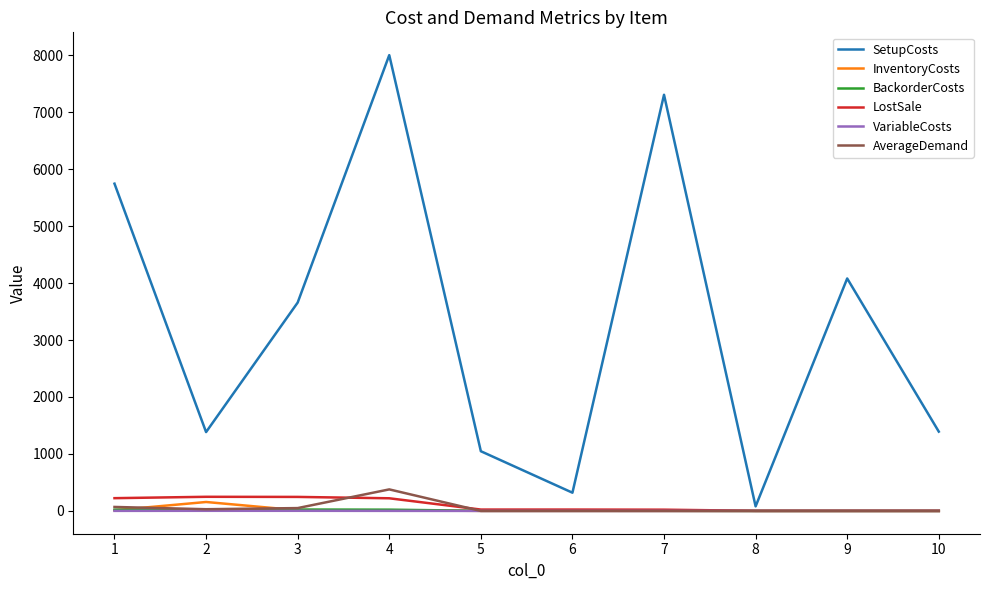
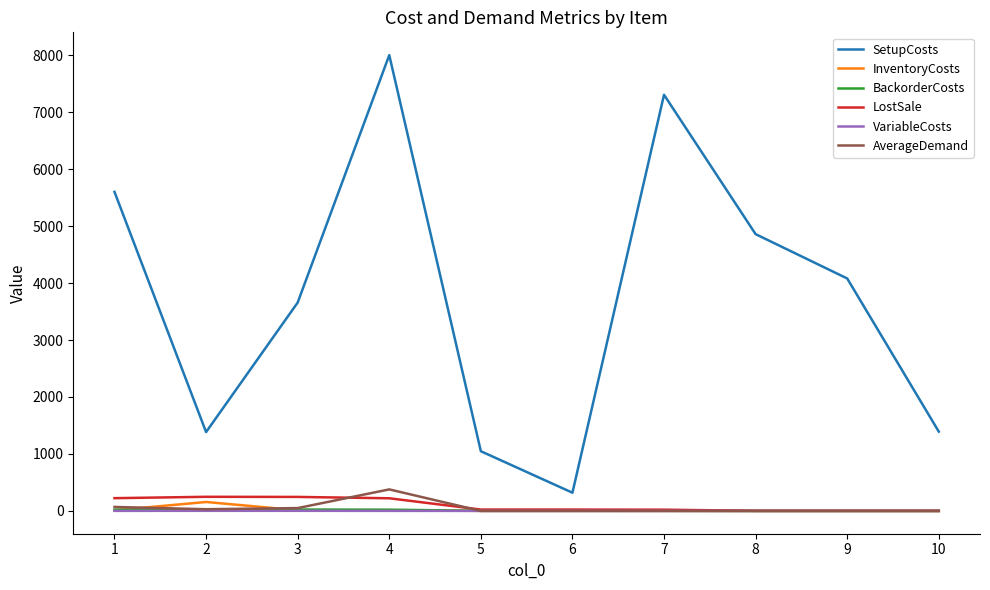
SetupCosts, 1: 5700 -> 5600
SetupCosts, 8: 100 -> 4900
